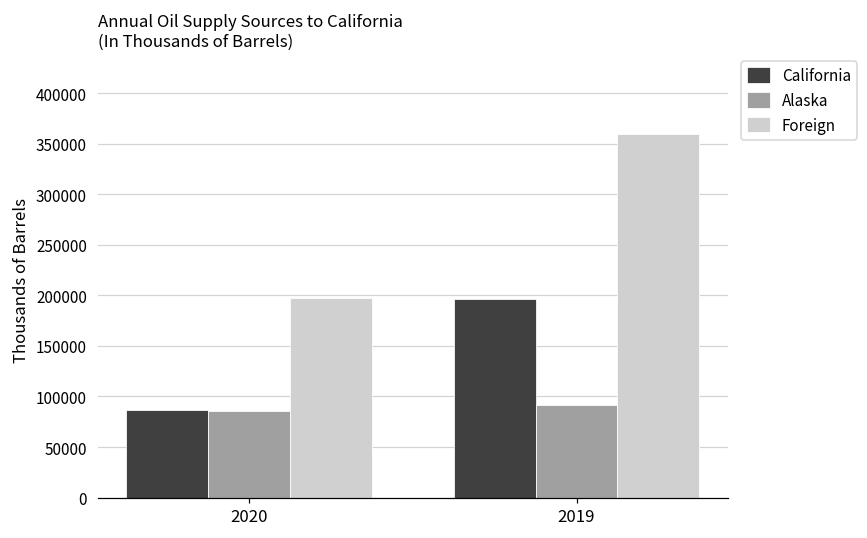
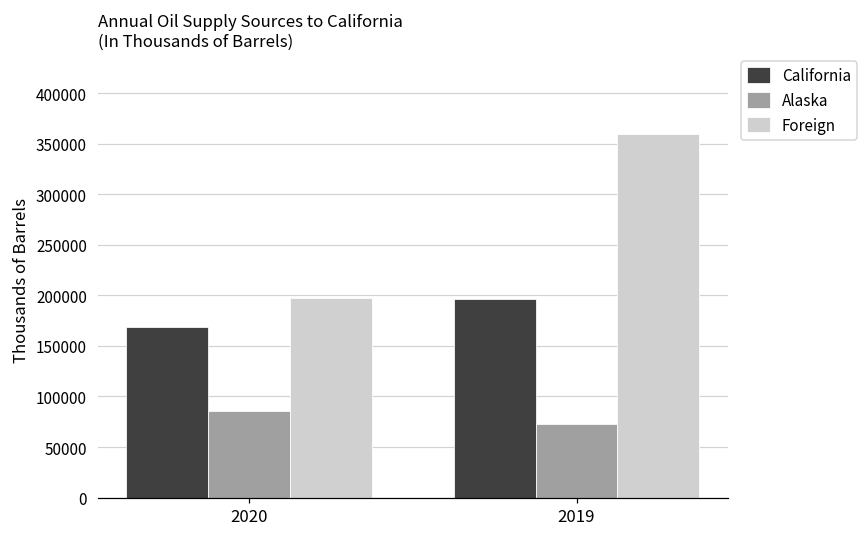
California, 2020: 90000 -> 170000
Alaska, 2019: 90000 -> 70000
